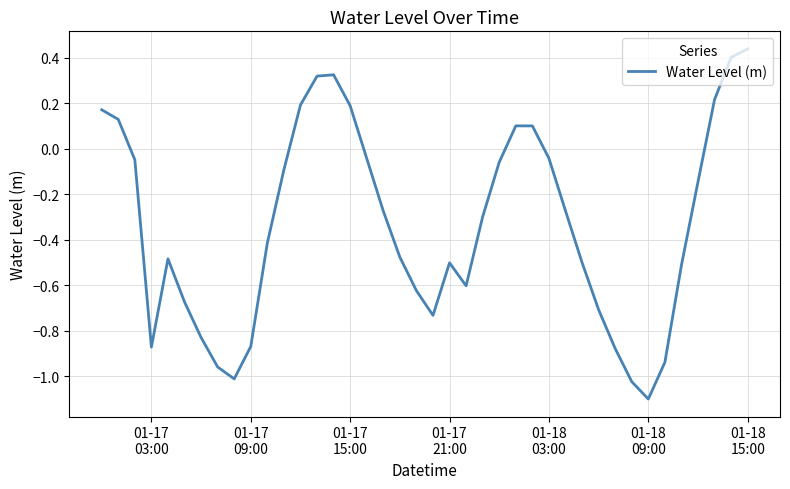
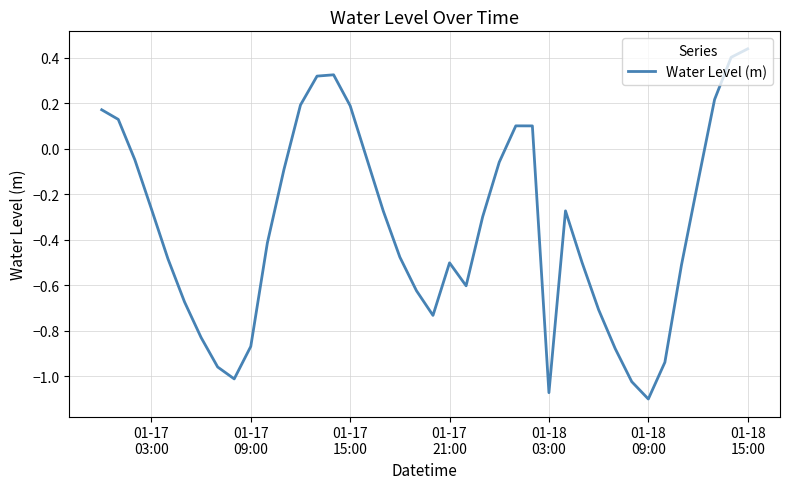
01-17 03:00: -0.87 -> -0.26
01-18 03:00: -0.04 -> -1.07
